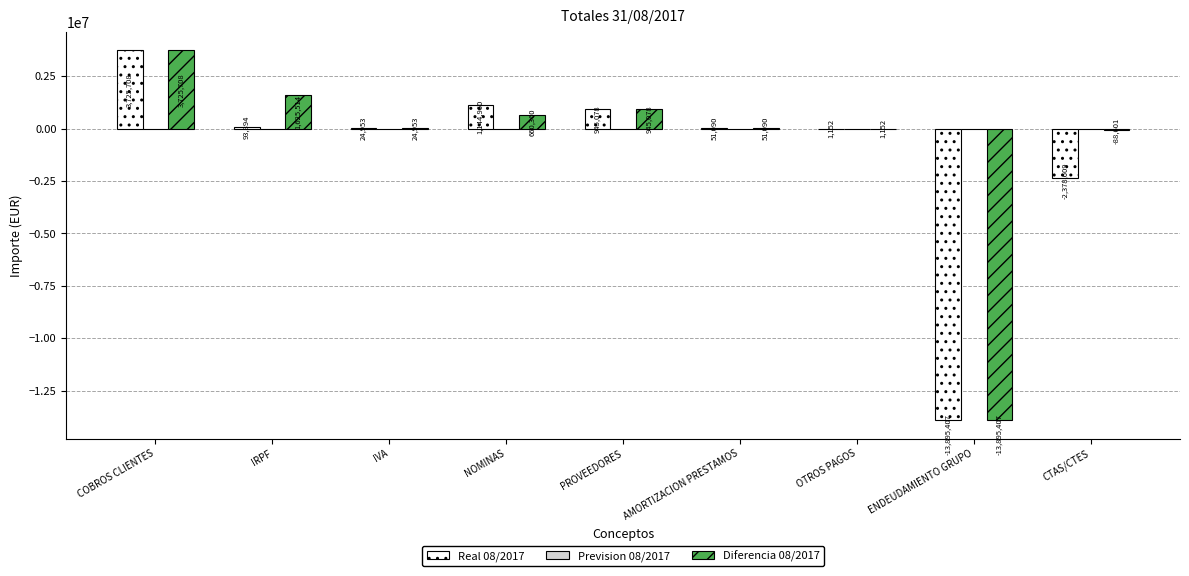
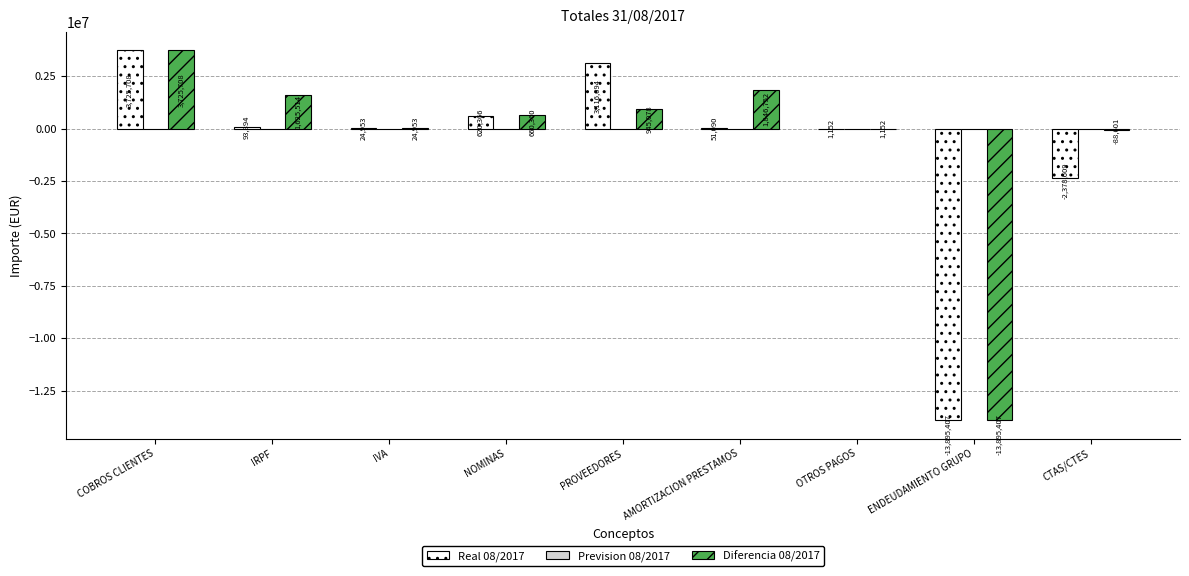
Real 08/2017, NOMINAS: 1,144,960 -> 620,366
Real 08/2017, PROVEEDORES: 945,078 -> 3,116,694
Diferencia 08/2017, AMORTIZACION PRESTAMOS: 51,090 -> 1,846,752
